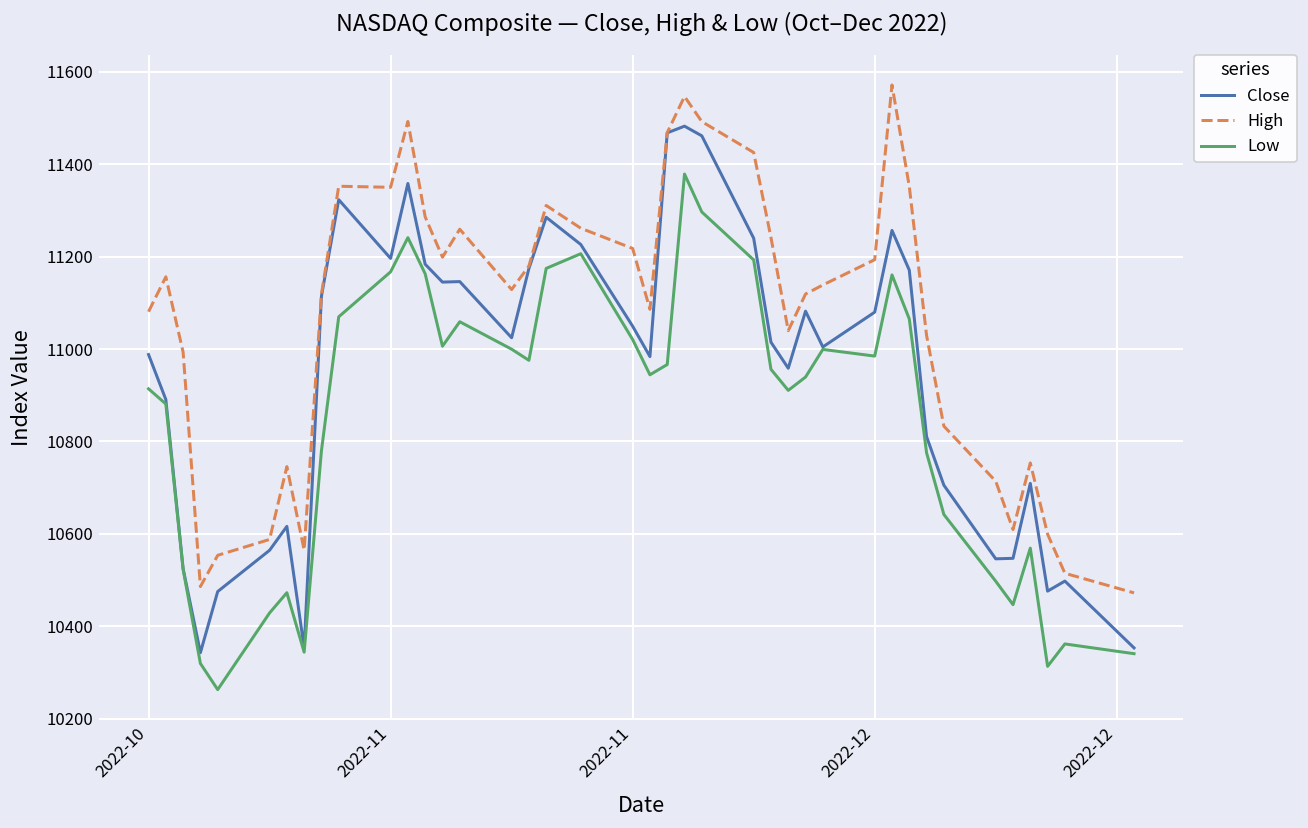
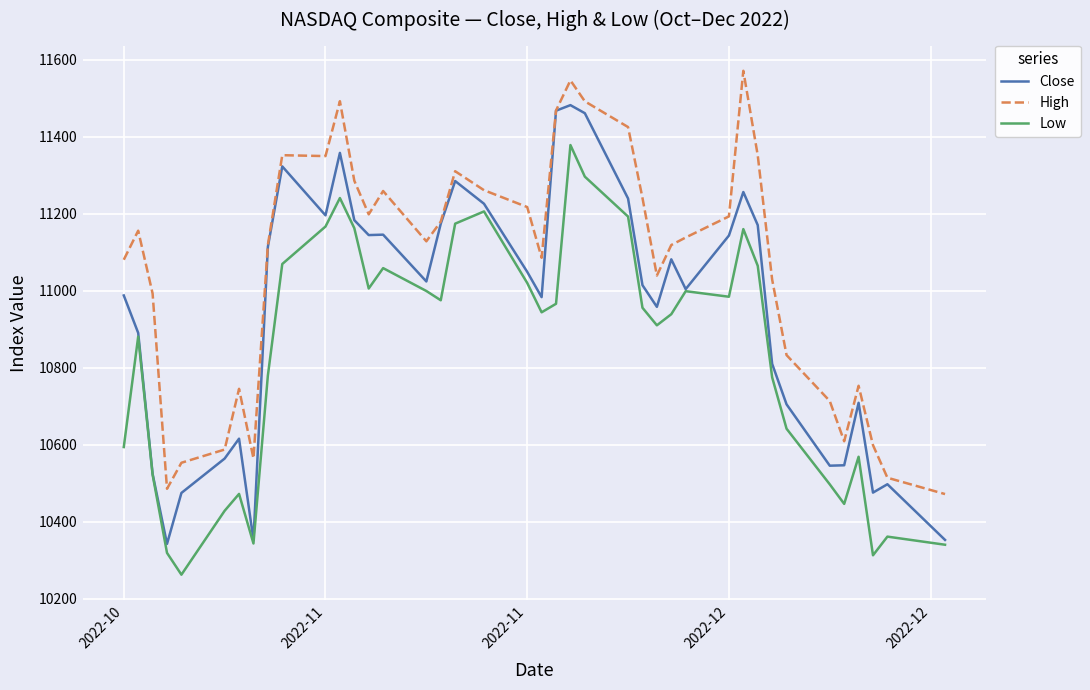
Low, 2022-10: 10910 -> 10590
Close, 2022-12: 11080 -> 11140
